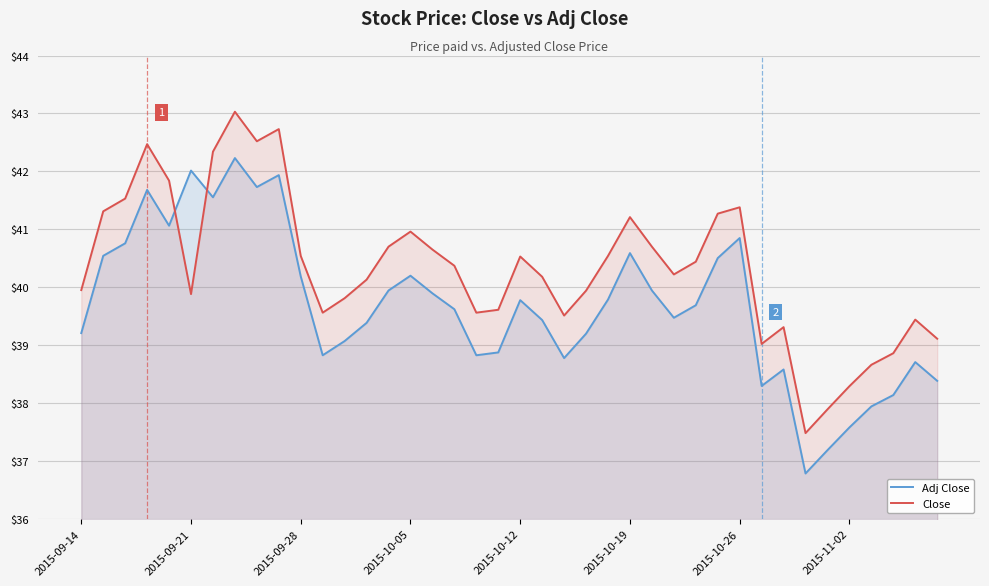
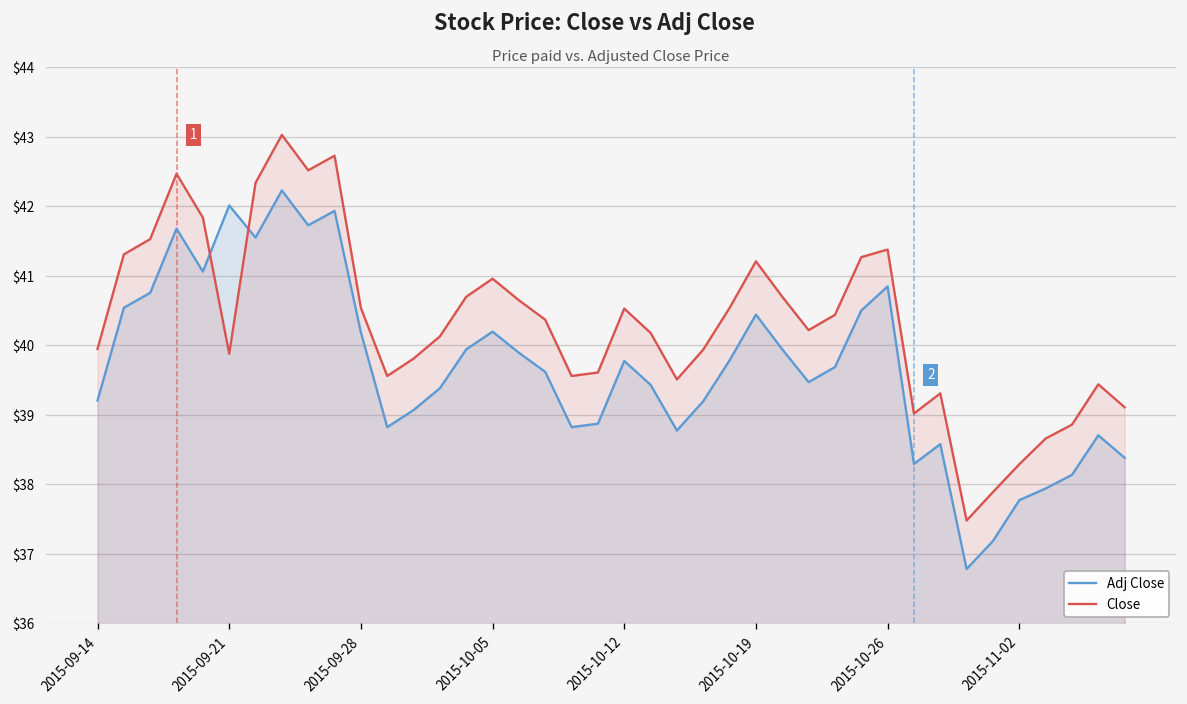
Adj Close, 2015-10-19: $40.6 -> $40.4
Adj Close, 2015-11-02: $37.6 -> $37.8
